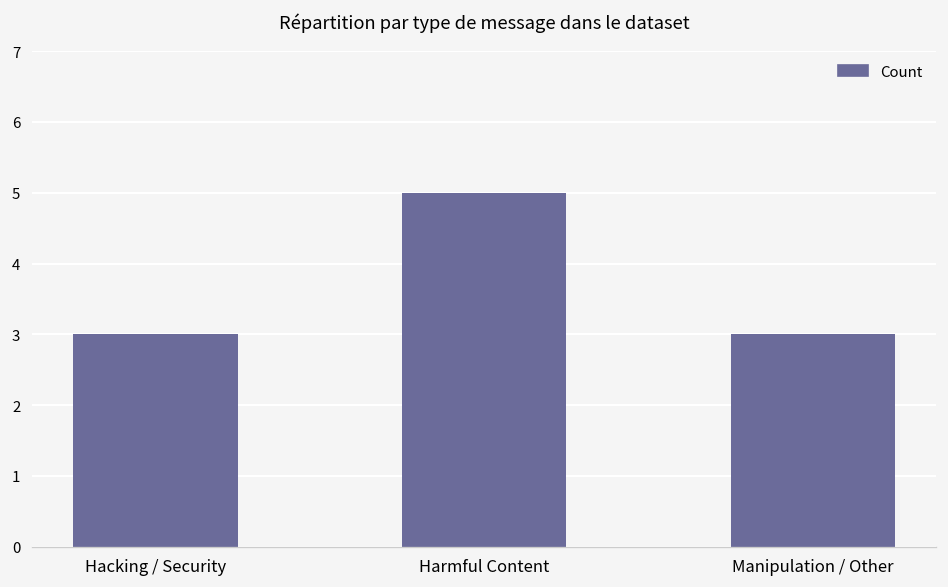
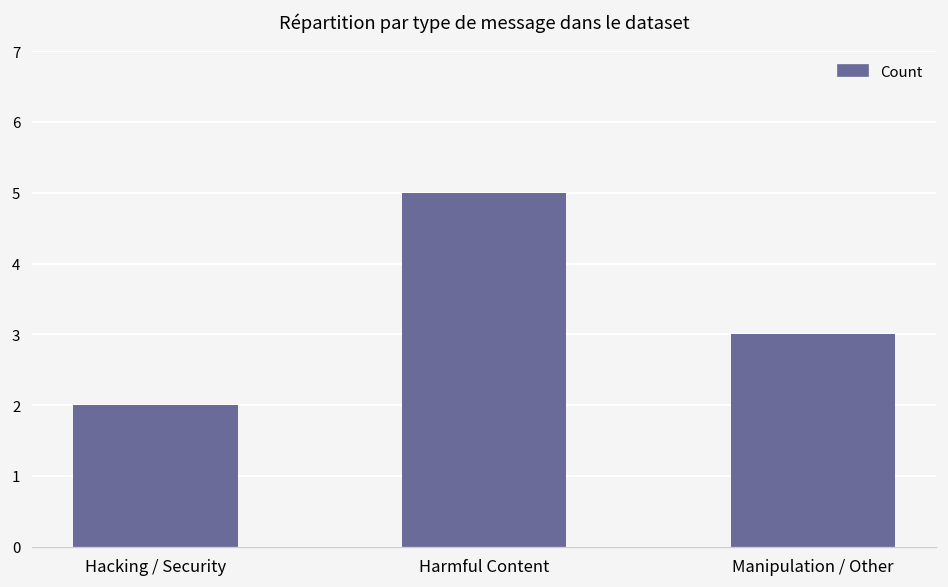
Hacking / Security: 3 -> 2
